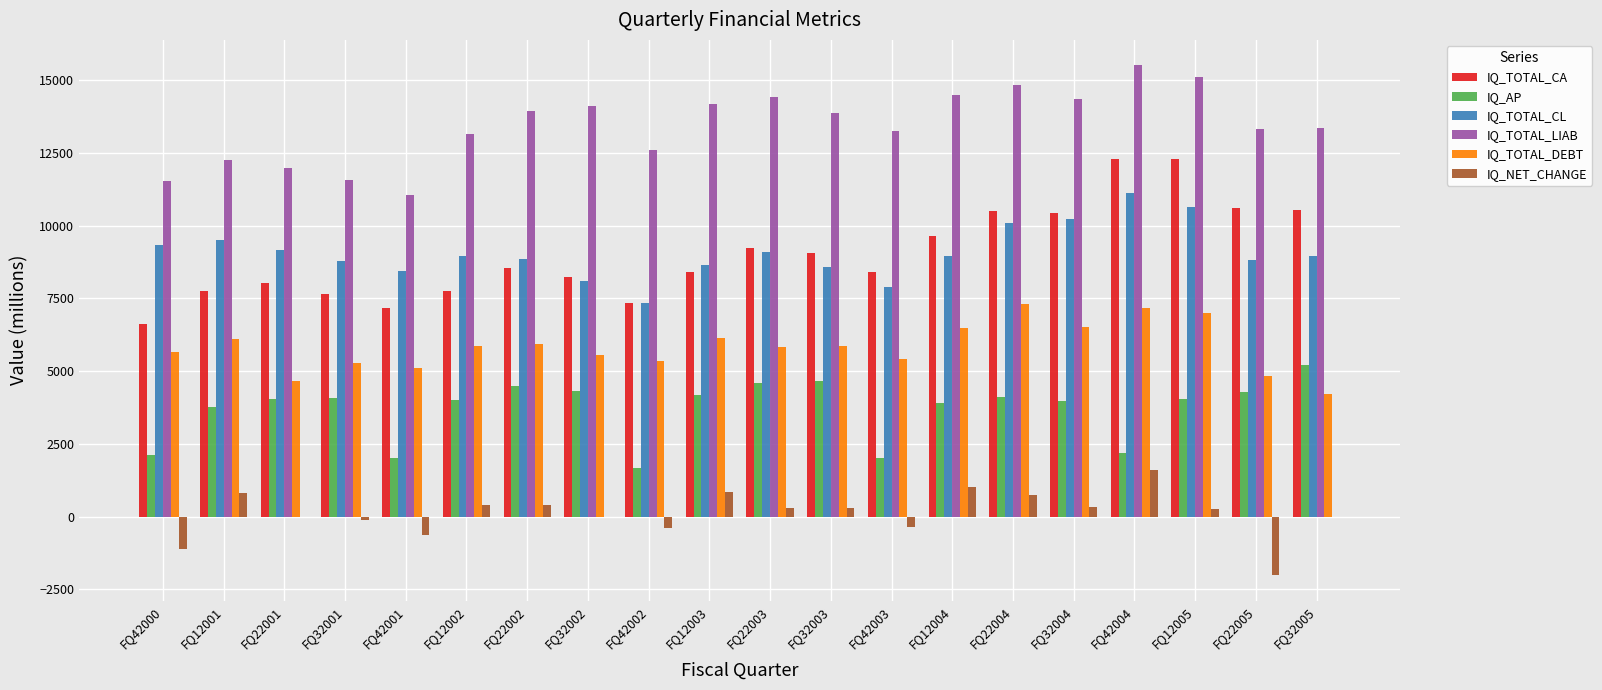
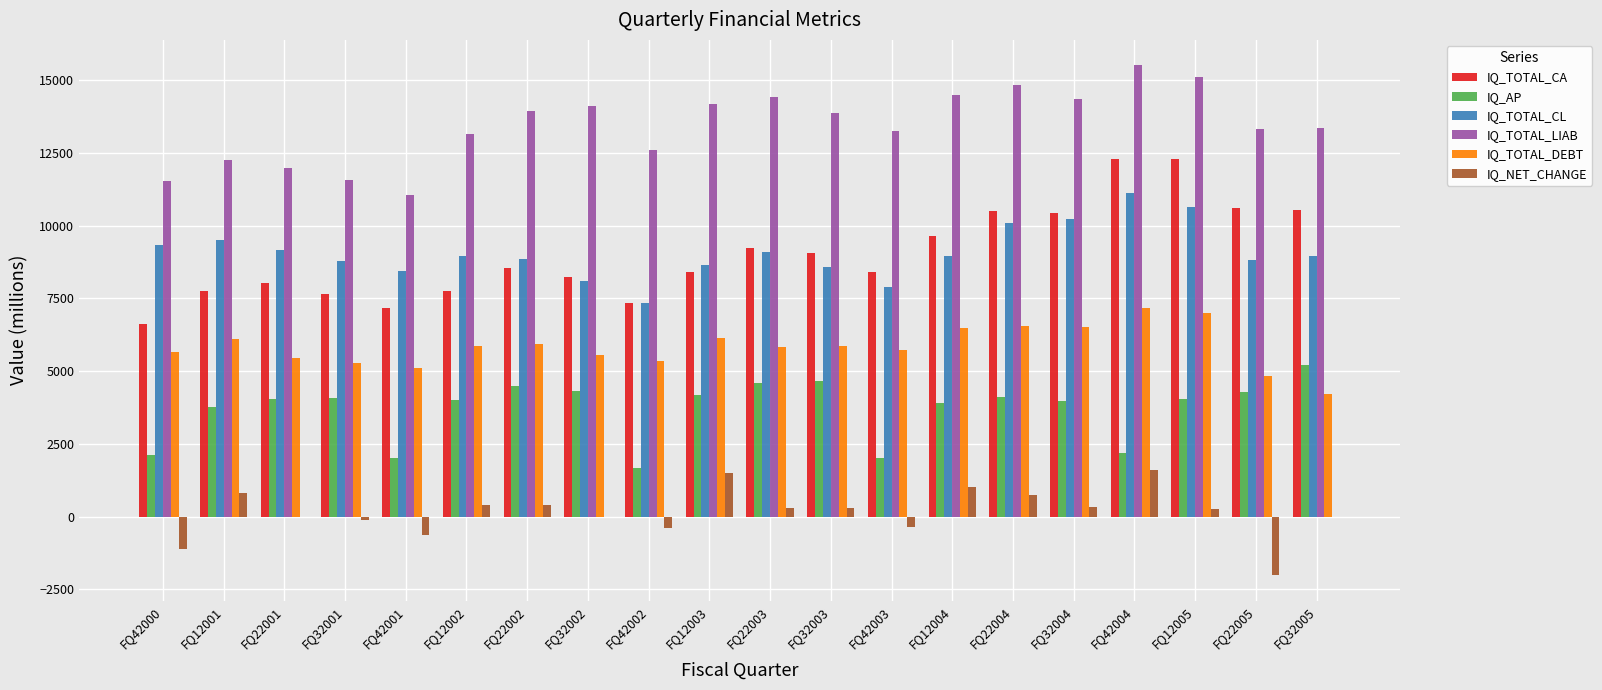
IQ_TOTAL_DEBT, FQ22001: 4700 -> 5400
IQ_NET_CHANGE, FQ12003: 900 -> 1500
IQ_TOTAL_DEBT, FQ42003: 5400 -> 5700
IQ_TOTAL_DEBT, FQ22004: 7300 -> 6600
